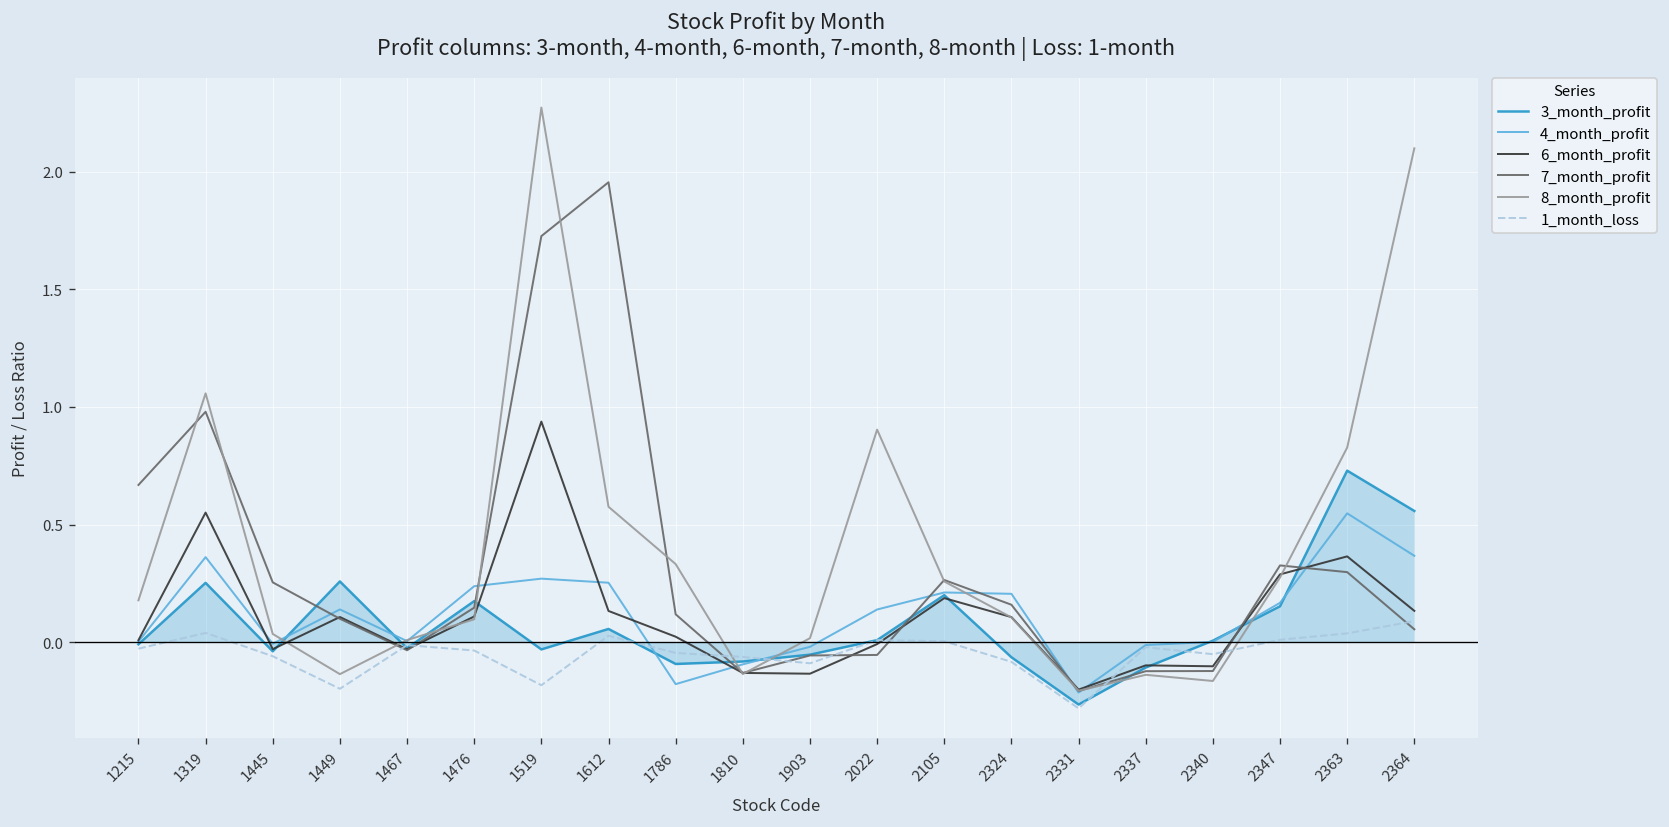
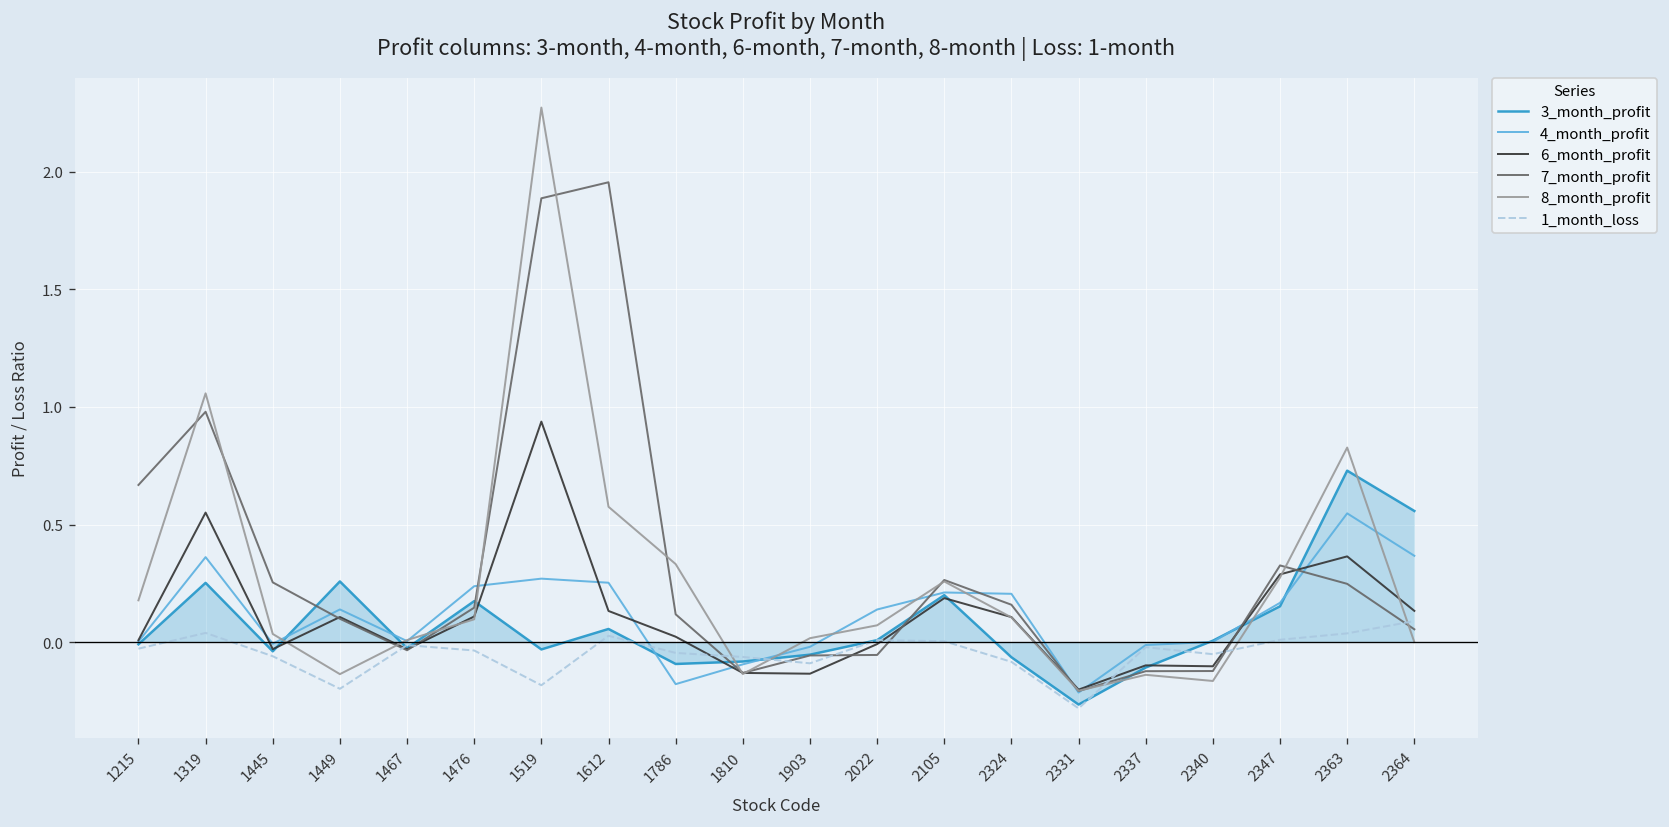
7_month_profit, 1519: 1.73 -> 1.89
8_month_profit, 2022: 0.90 -> 0.07
7_month_profit, 2363: 0.30 -> 0.25
8_month_profit, 2364: 2.1 -> 0.0
